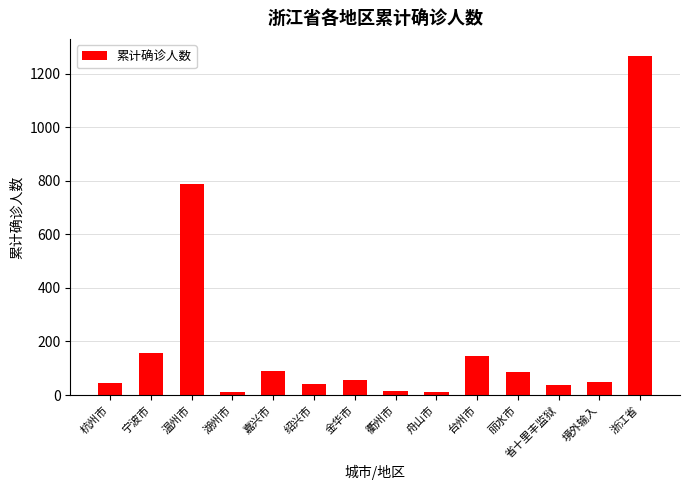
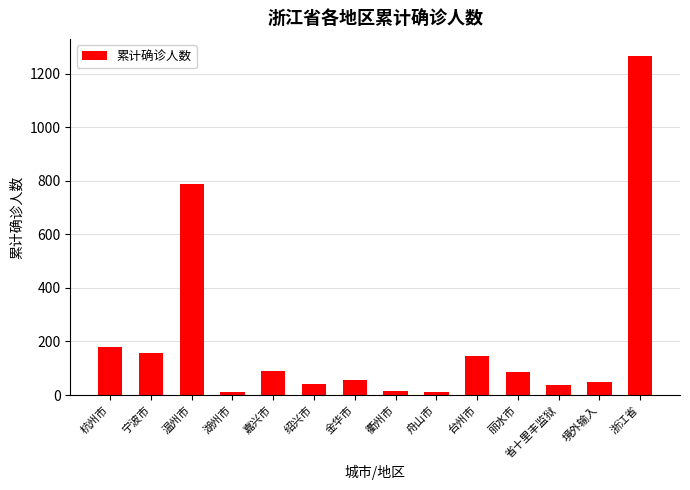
杭州市: 50 -> 180
